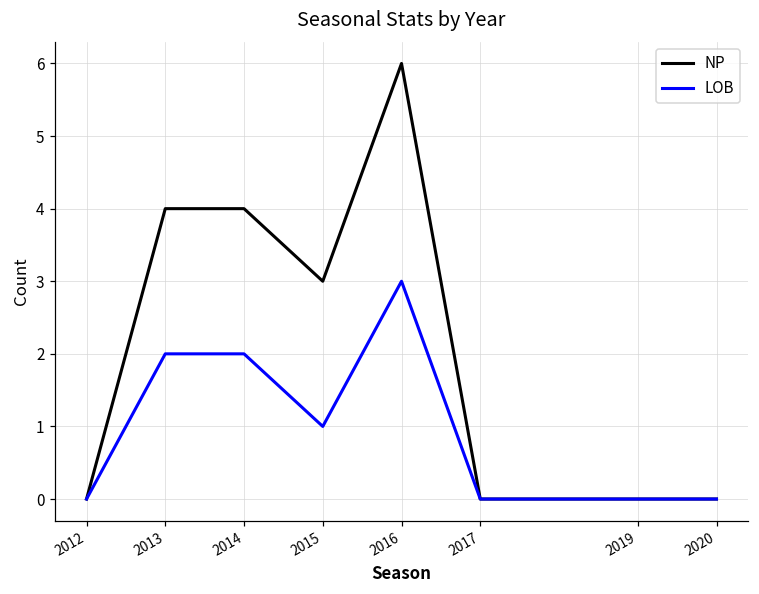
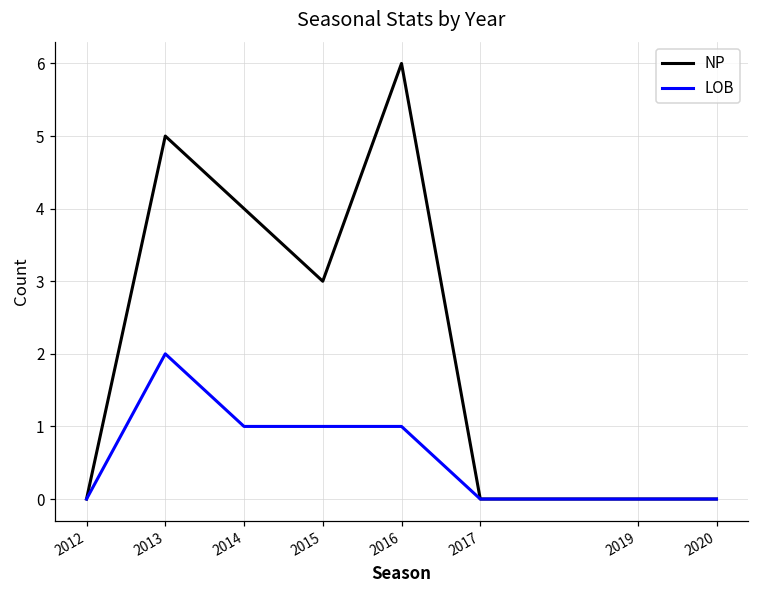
NP, 2013: 4 -> 5
LOB, 2014: 2 -> 1
LOB, 2016: 3 -> 1
